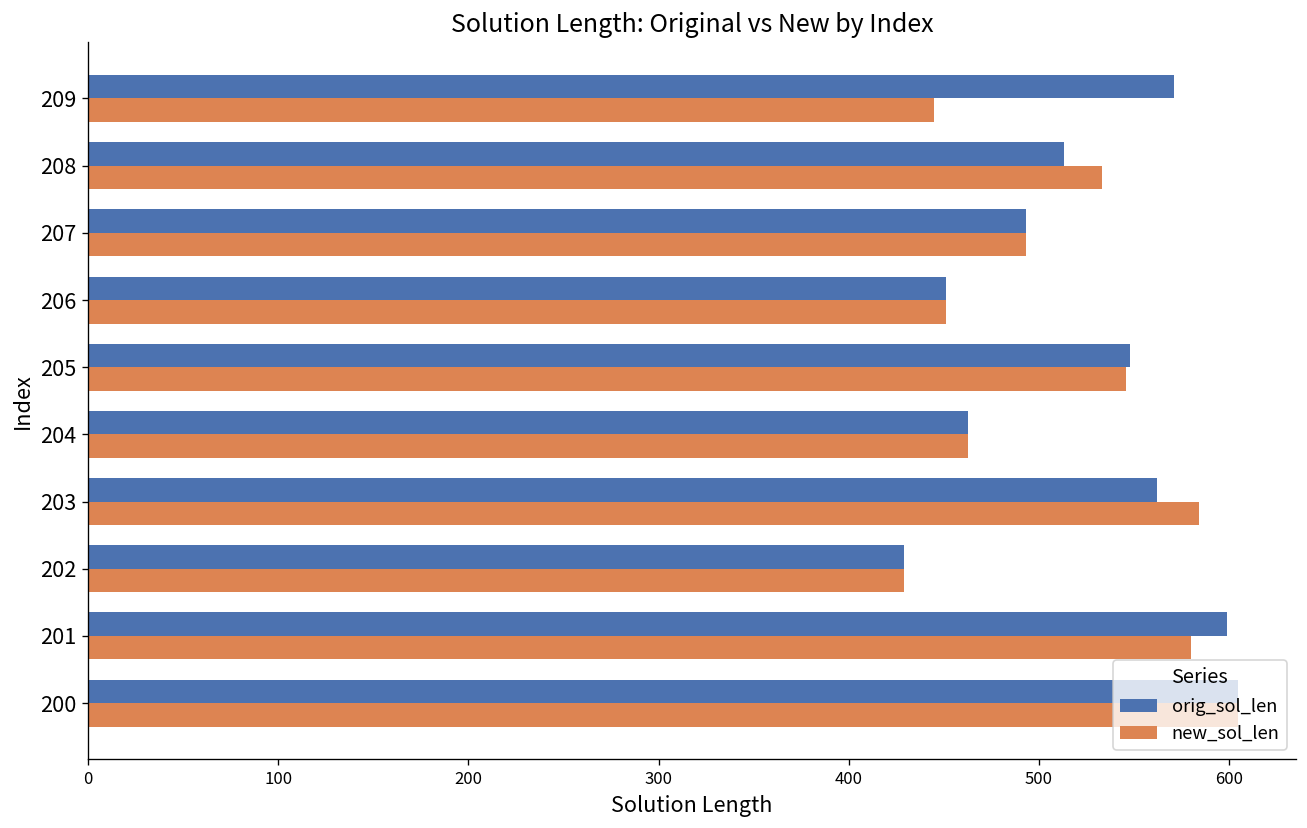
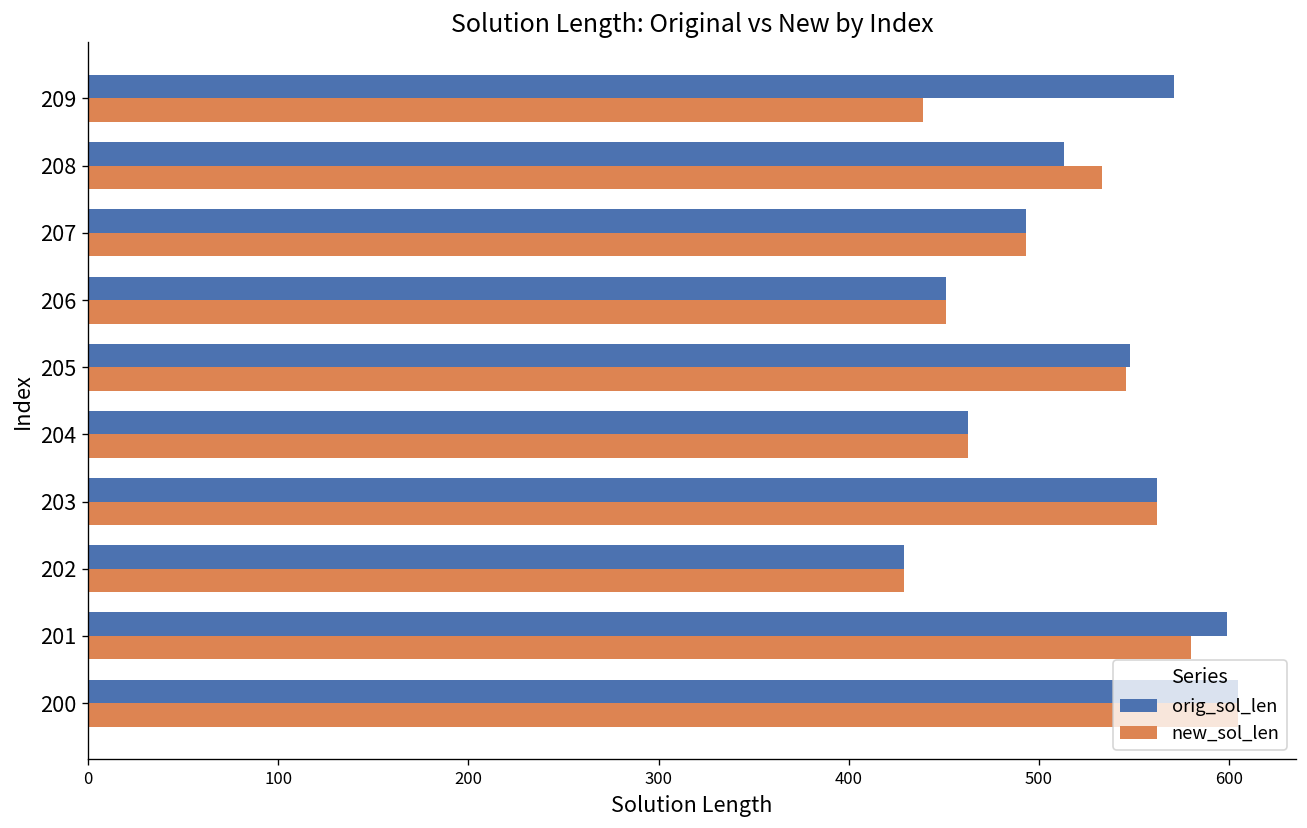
new_sol_len, 209: 445 -> 439
new_sol_len, 203: 584 -> 562
